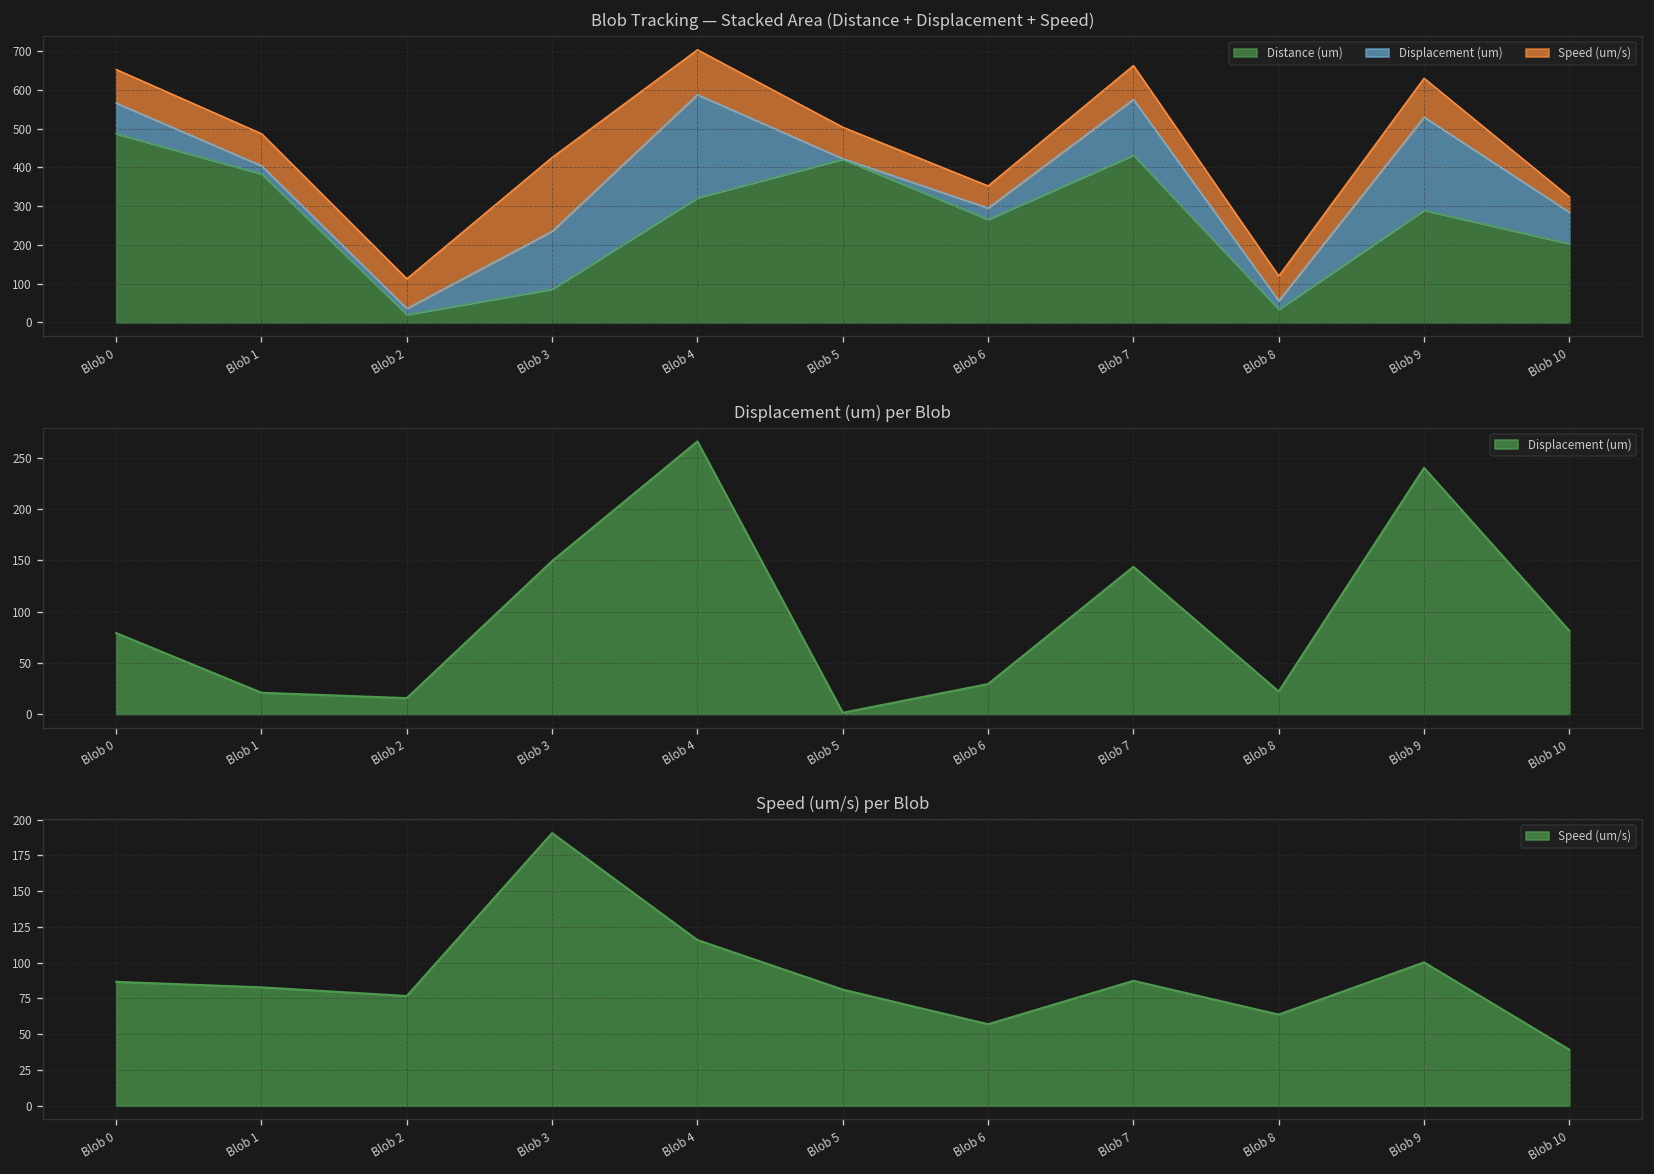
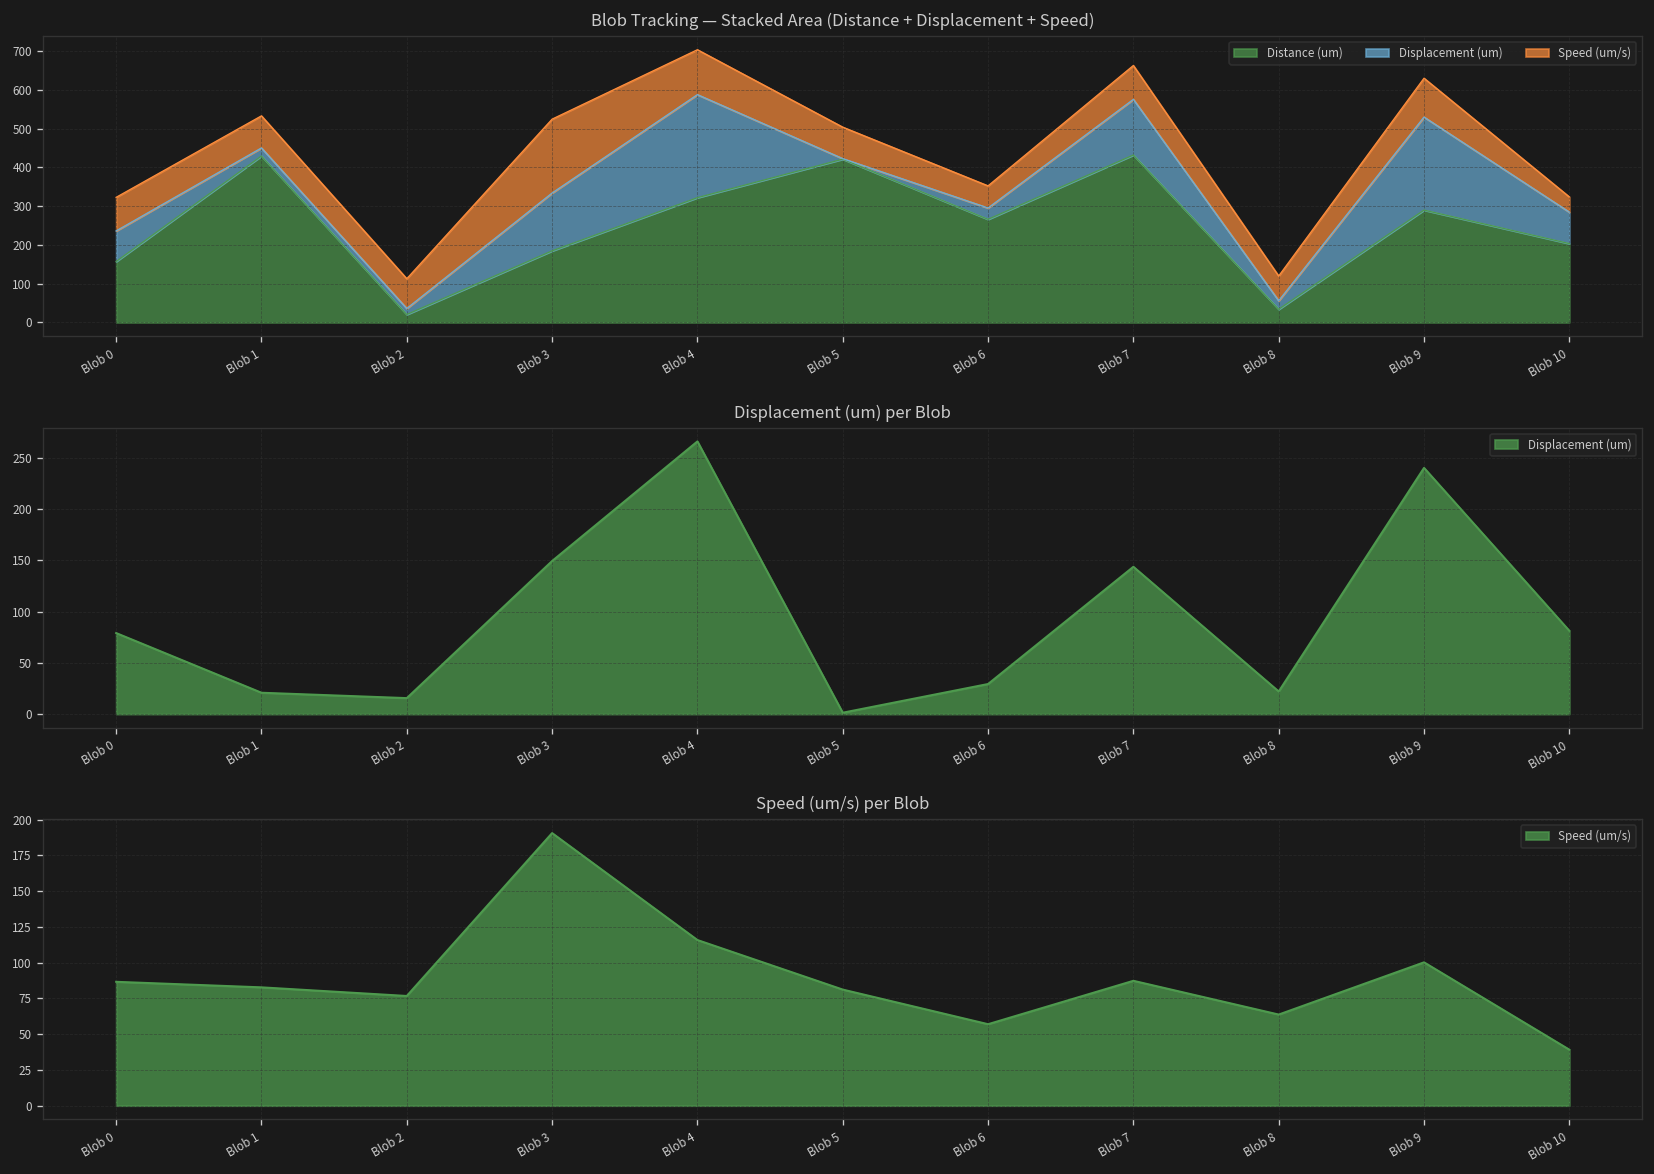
Blob Tracking — Stacked Area (Distance + Displacement + Speed), Distance (um), Blob 0: 490 -> 160
Blob Tracking — Stacked Area (Distance + Displacement + Speed), Distance (um), Blob 1: 380 -> 430
Blob Tracking — Stacked Area (Distance + Displacement + Speed), Distance (um), Blob 3: 90 -> 180
